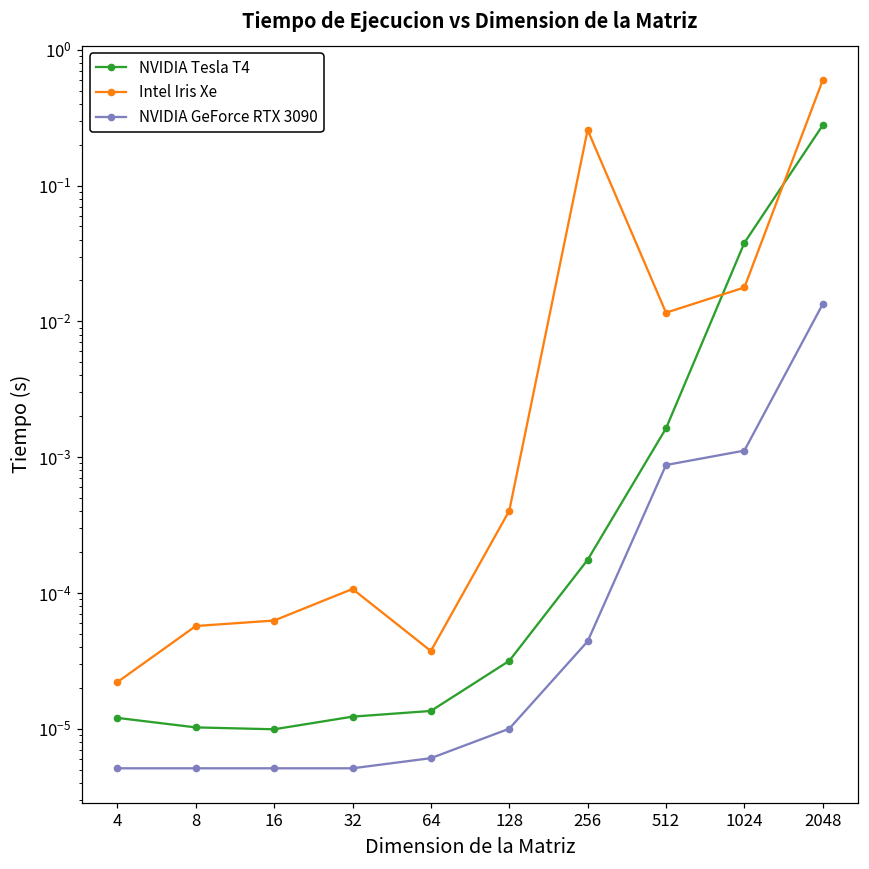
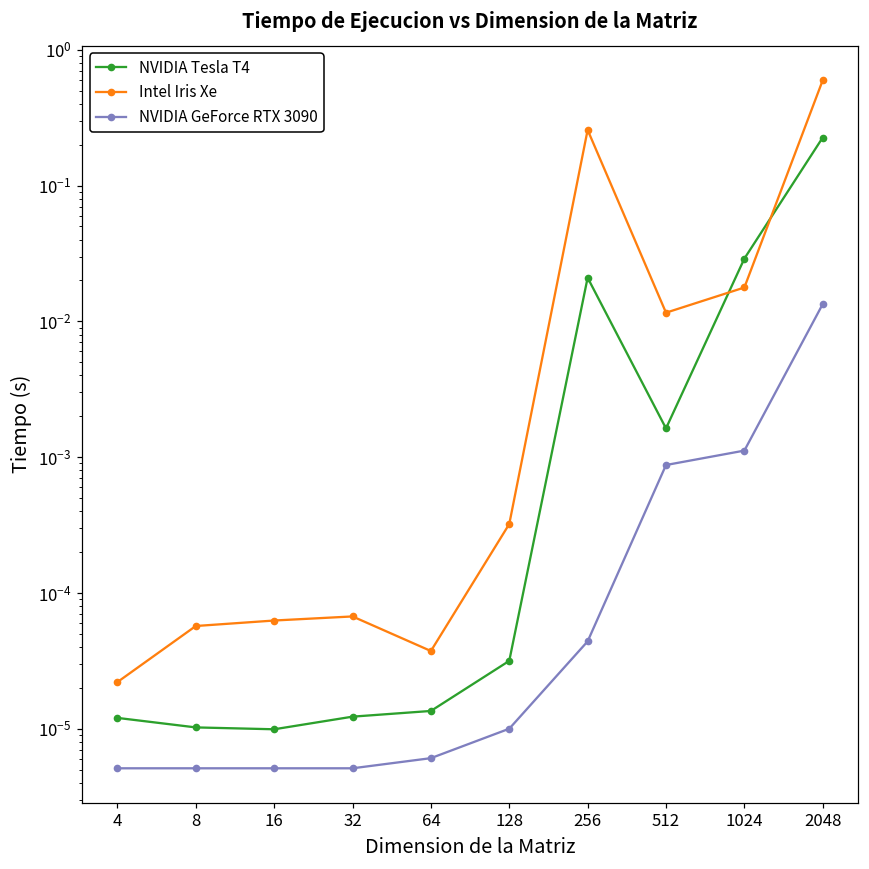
Intel Iris Xe, 32: 0.00011 -> 0.00007
Intel Iris Xe, 128: 0.00040 -> 0.00032
NVIDIA Tesla T4, 256: 0.00018 -> 0.021
NVIDIA Tesla T4, 1024: 0.038 -> 0.029
NVIDIA Tesla T4, 2048: 0.28 -> 0.23
